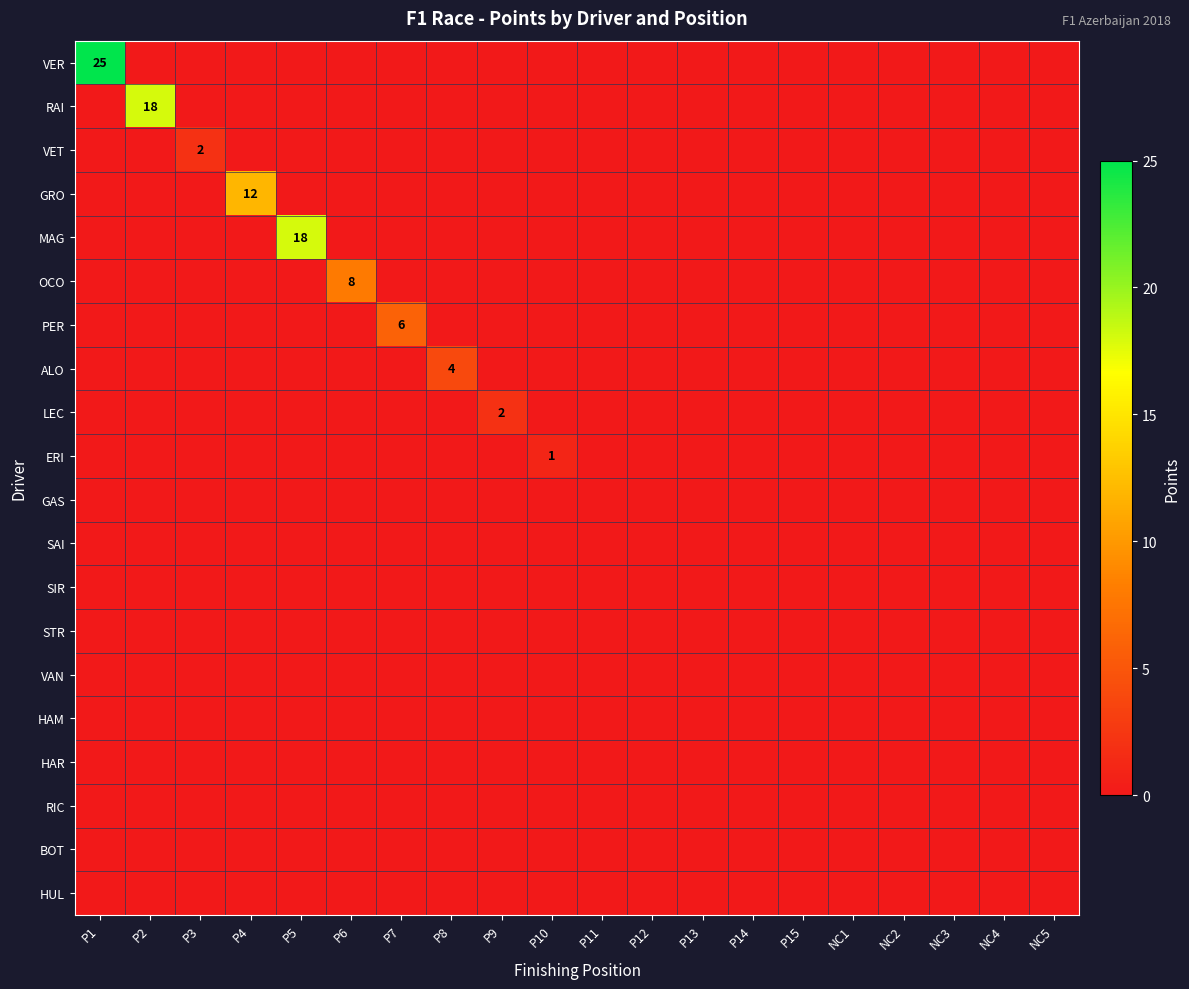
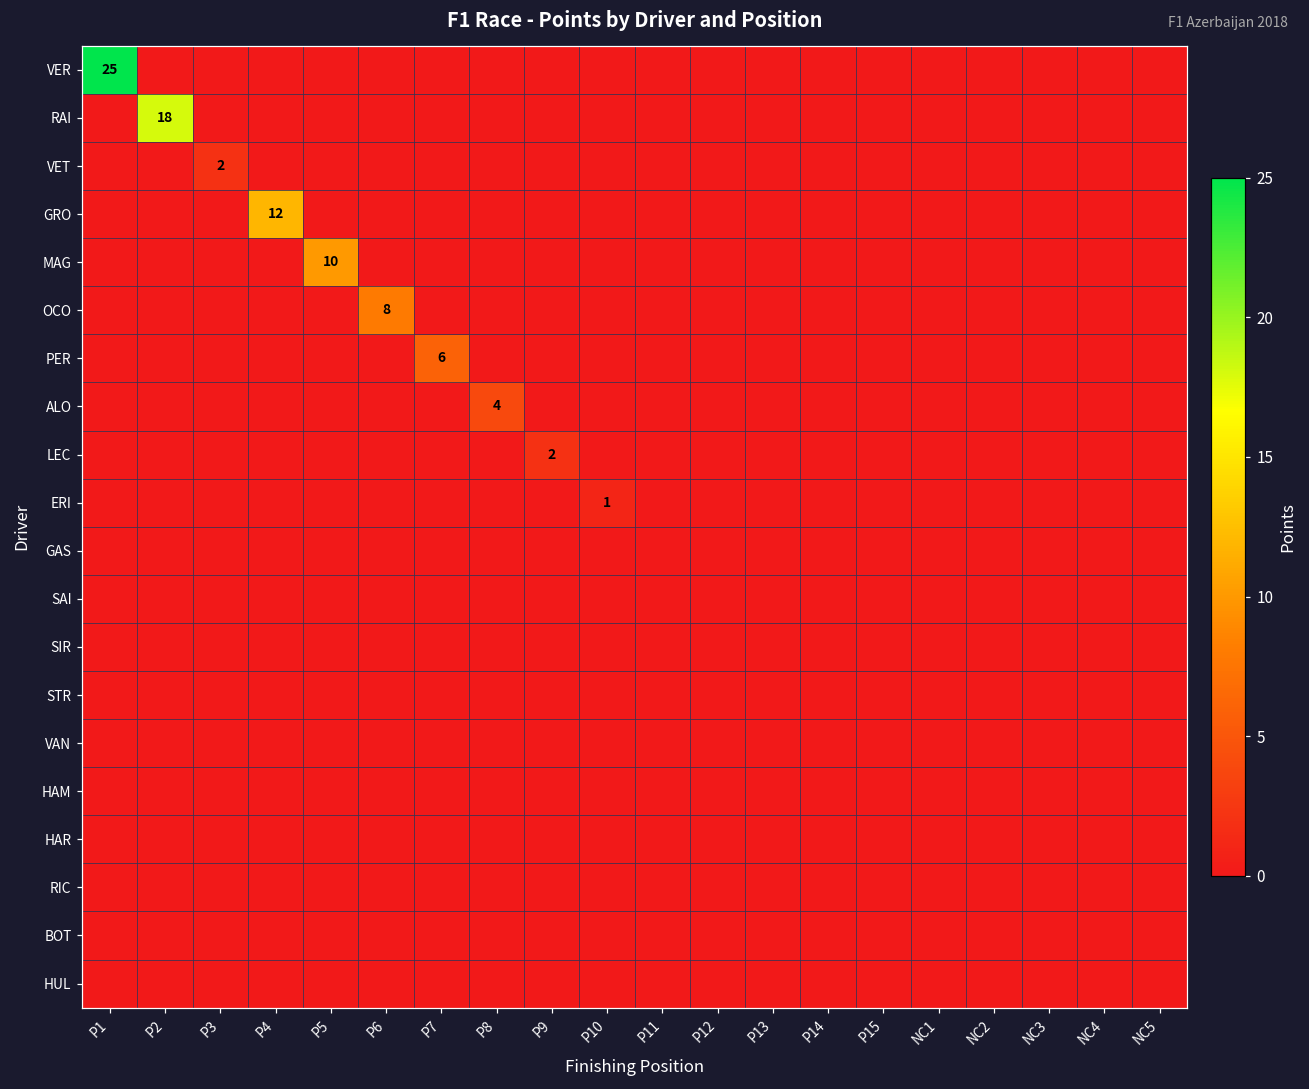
MAG, P5: 18 -> 10
